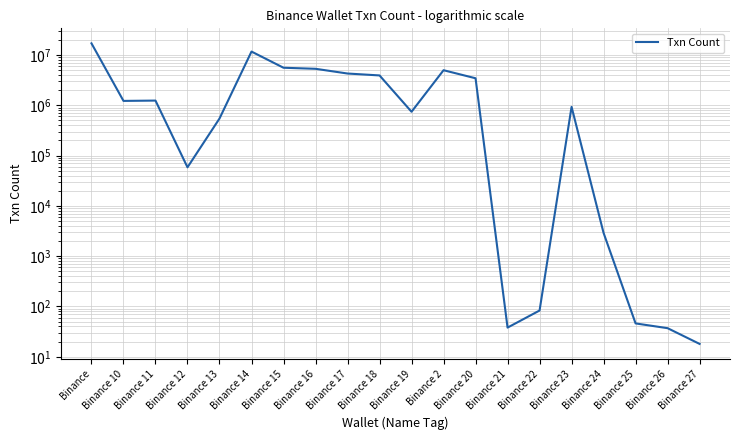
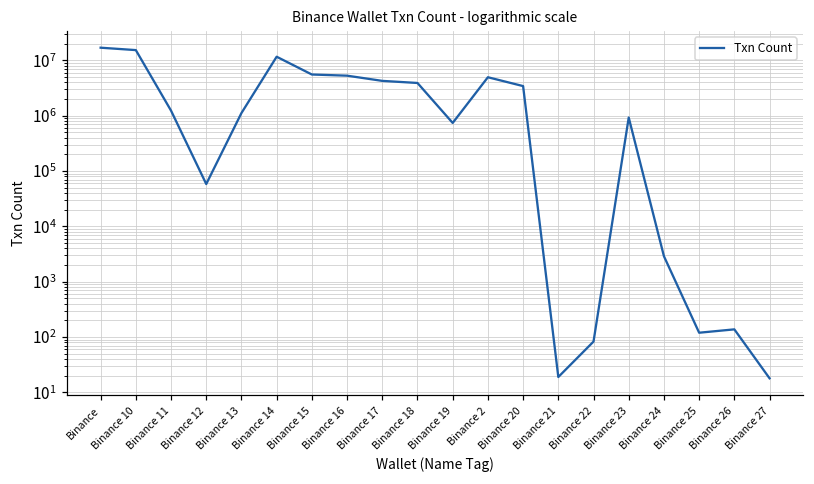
Binance 10: 1200000 -> 15000000
Binance 13: 500000 -> 1100000
Binance 21: 40 -> 19
Binance 25: 50 -> 120
Binance 26: 40 -> 140
